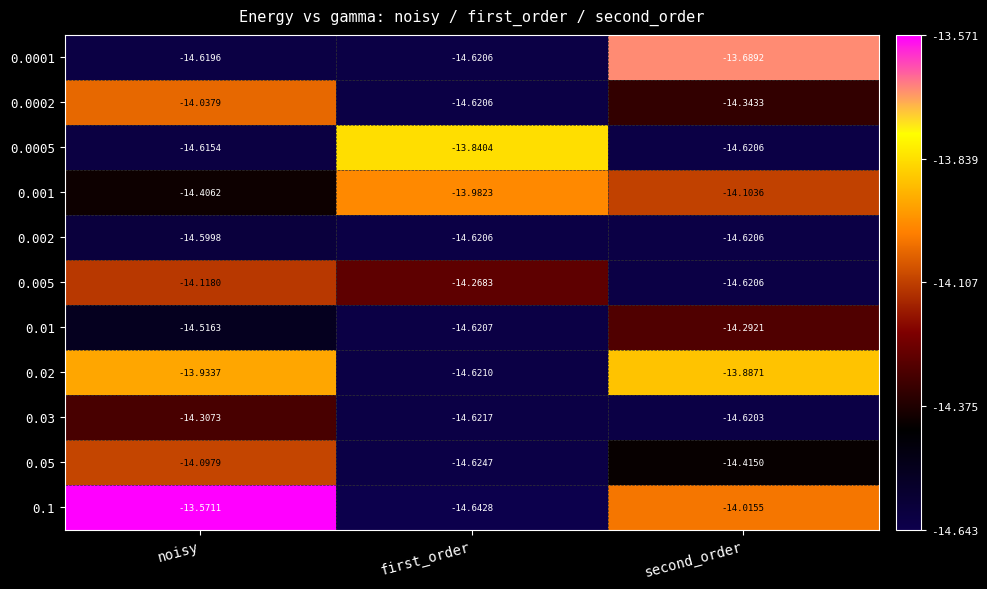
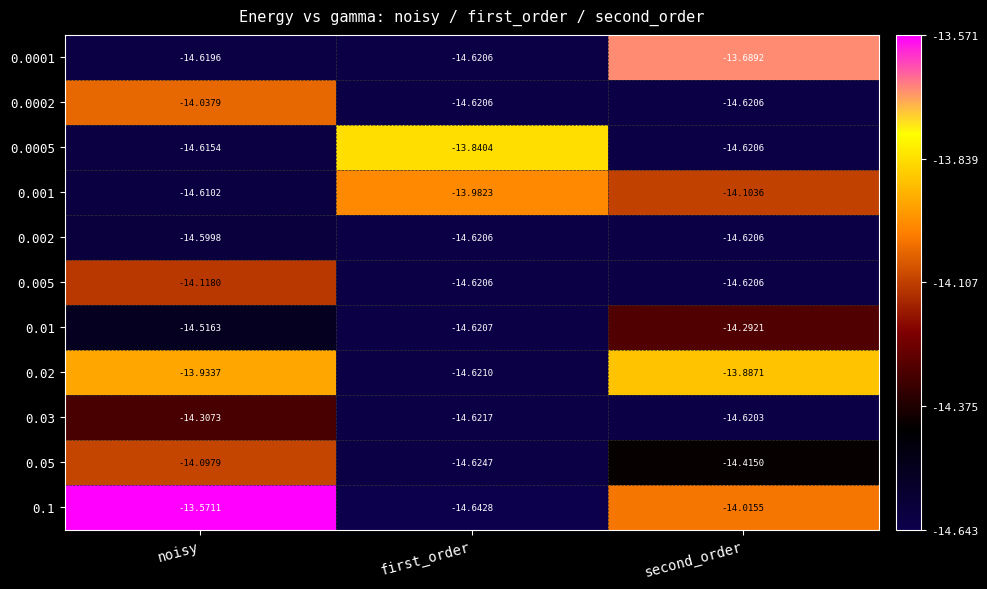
0.0002, second_order: -14.3433 -> -14.6206
0.001, noisy: -14.4062 -> -14.6102
0.005, first_order: -14.2683 -> -14.6206
